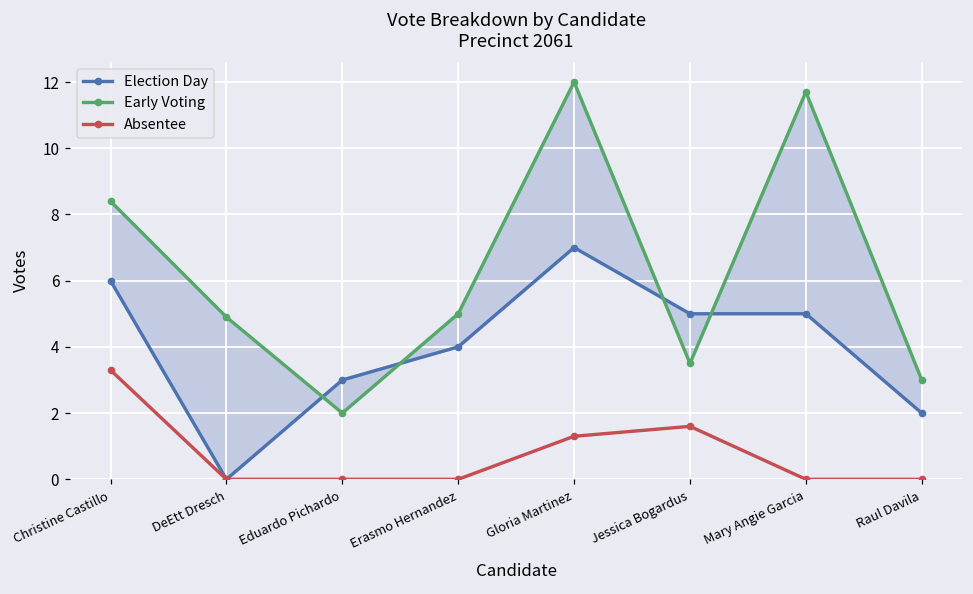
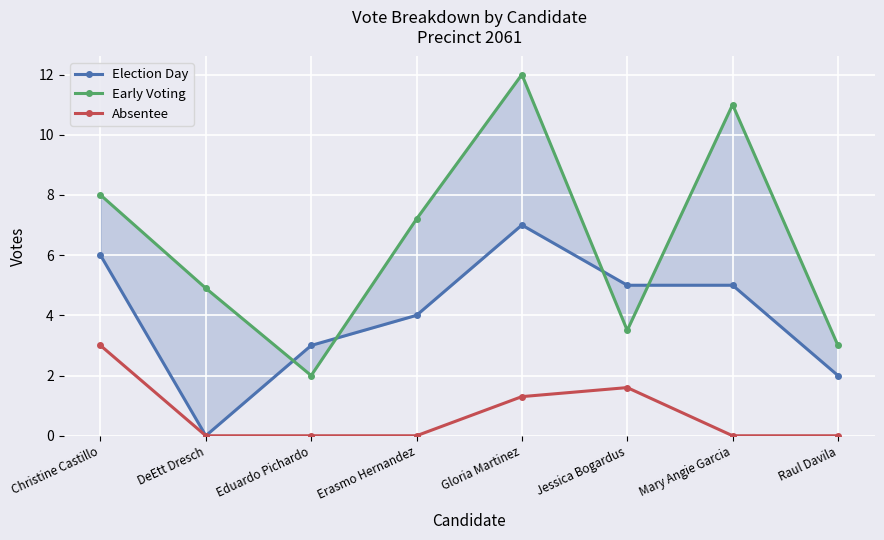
Early Voting, Christine Castillo: 8.4 -> 8.0
Absentee, Christine Castillo: 3.3 -> 3.0
Early Voting, Erasmo Hernandez: 5.0 -> 7.2
Early Voting, Mary Angie Garcia: 11.7 -> 11.0
